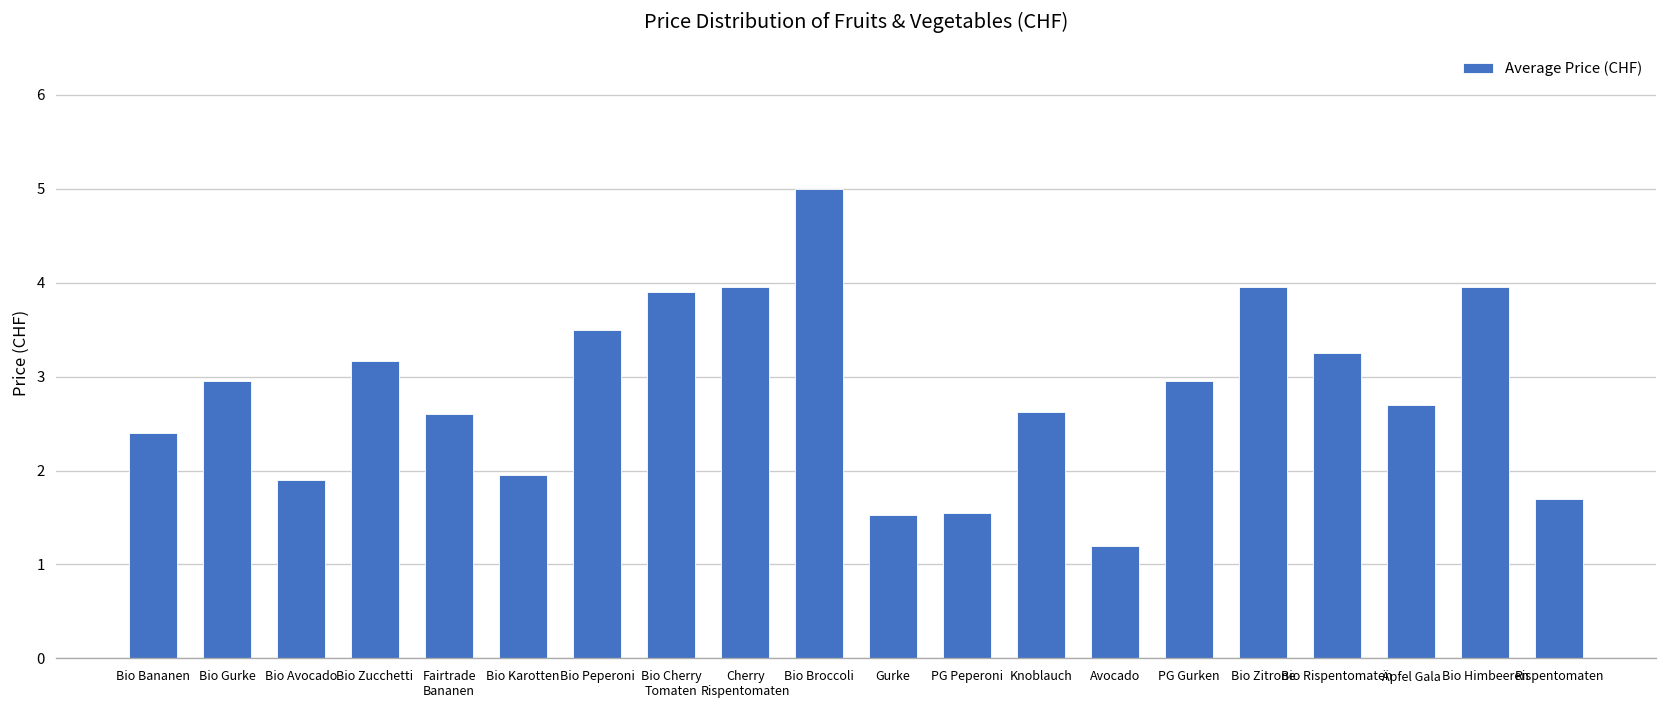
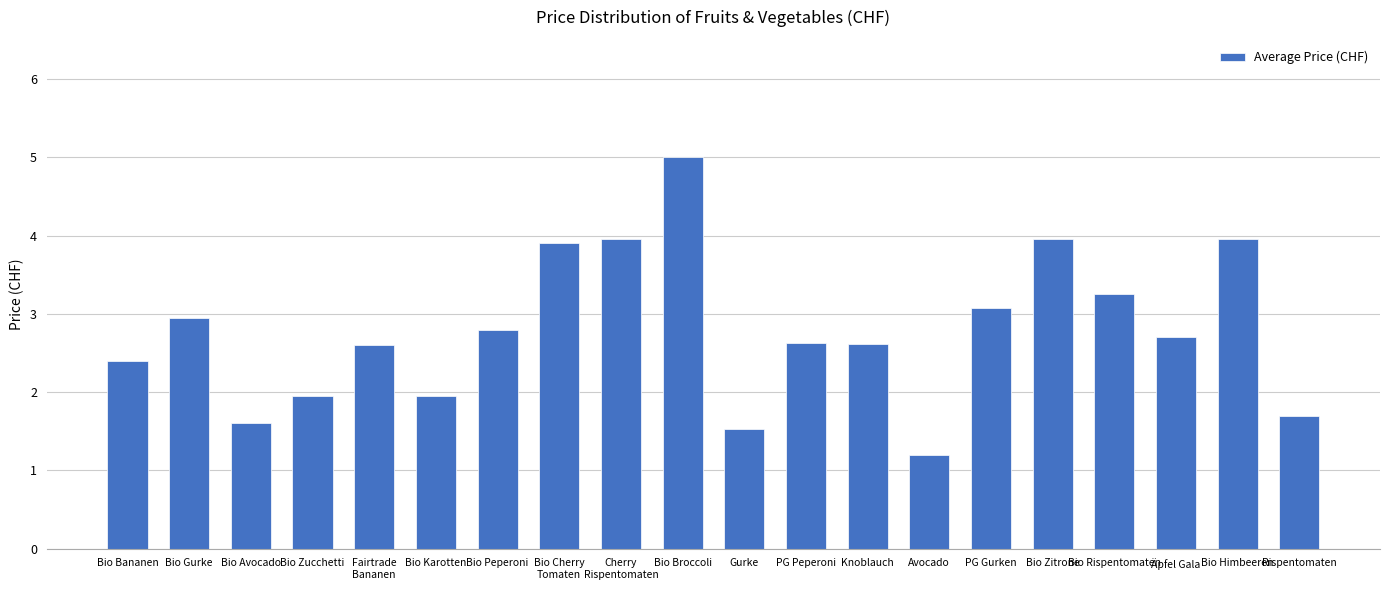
Bio Avocado: 1.9 -> 1.6
Bio Zucchetti: 3.2 -> 2.0
Bio Peperoni: 3.5 -> 2.8
PG Peperoni: 1.6 -> 2.6
PG Gurken: 3.0 -> 3.1
